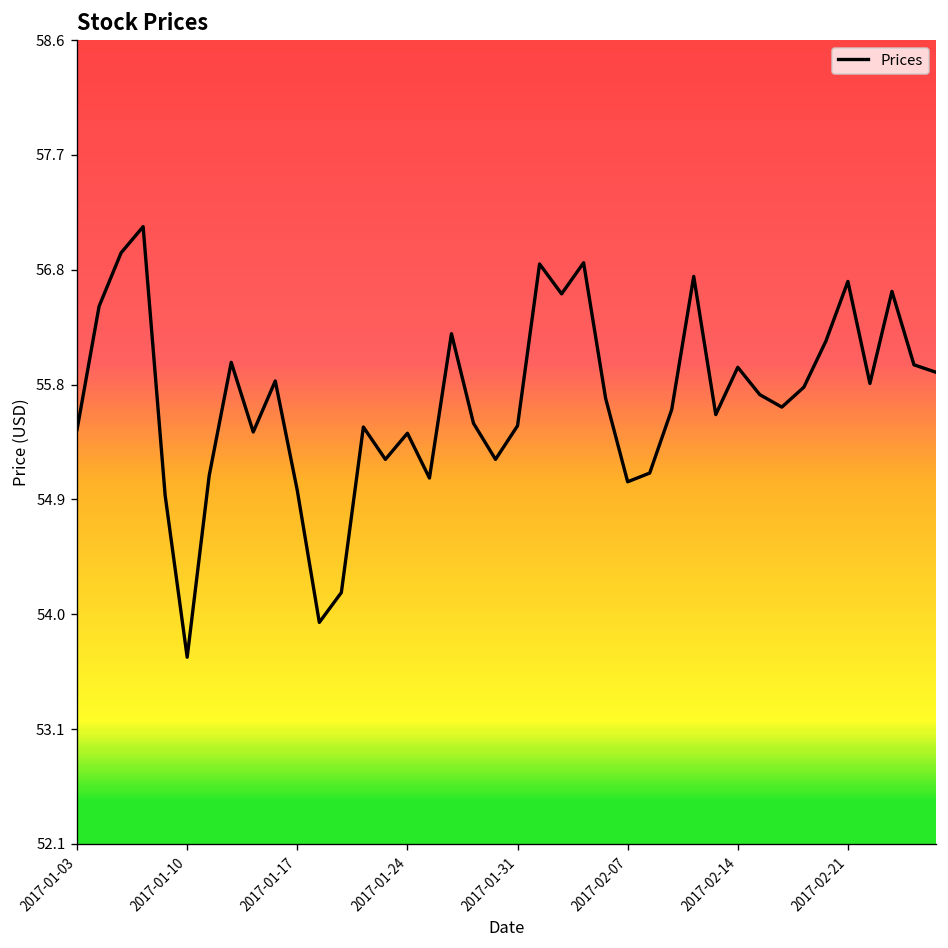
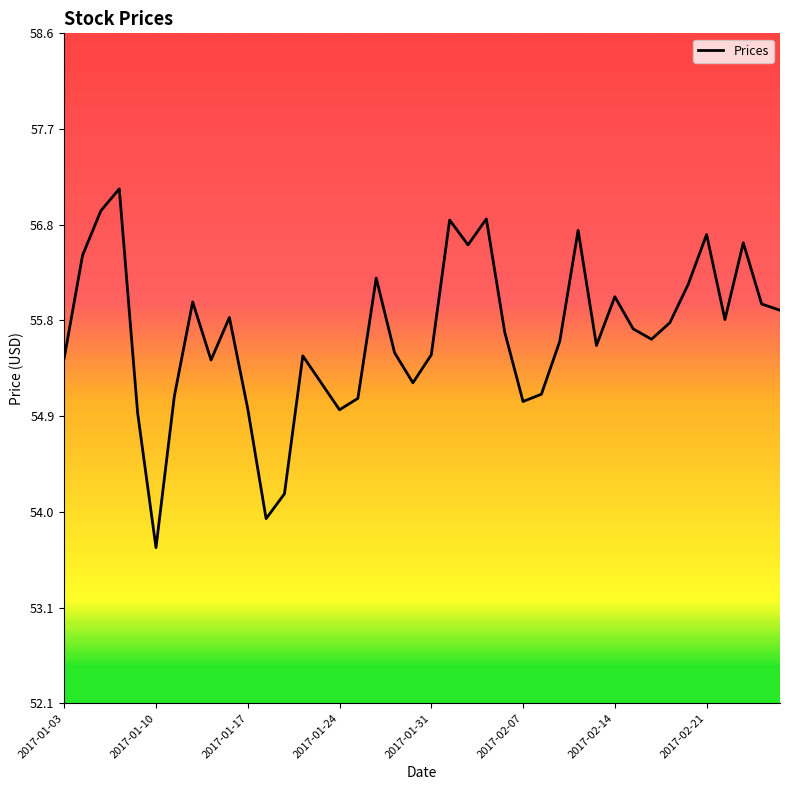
2017-01-24: 55.44 -> 54.97
2017-02-14: 55.97 -> 56.06
